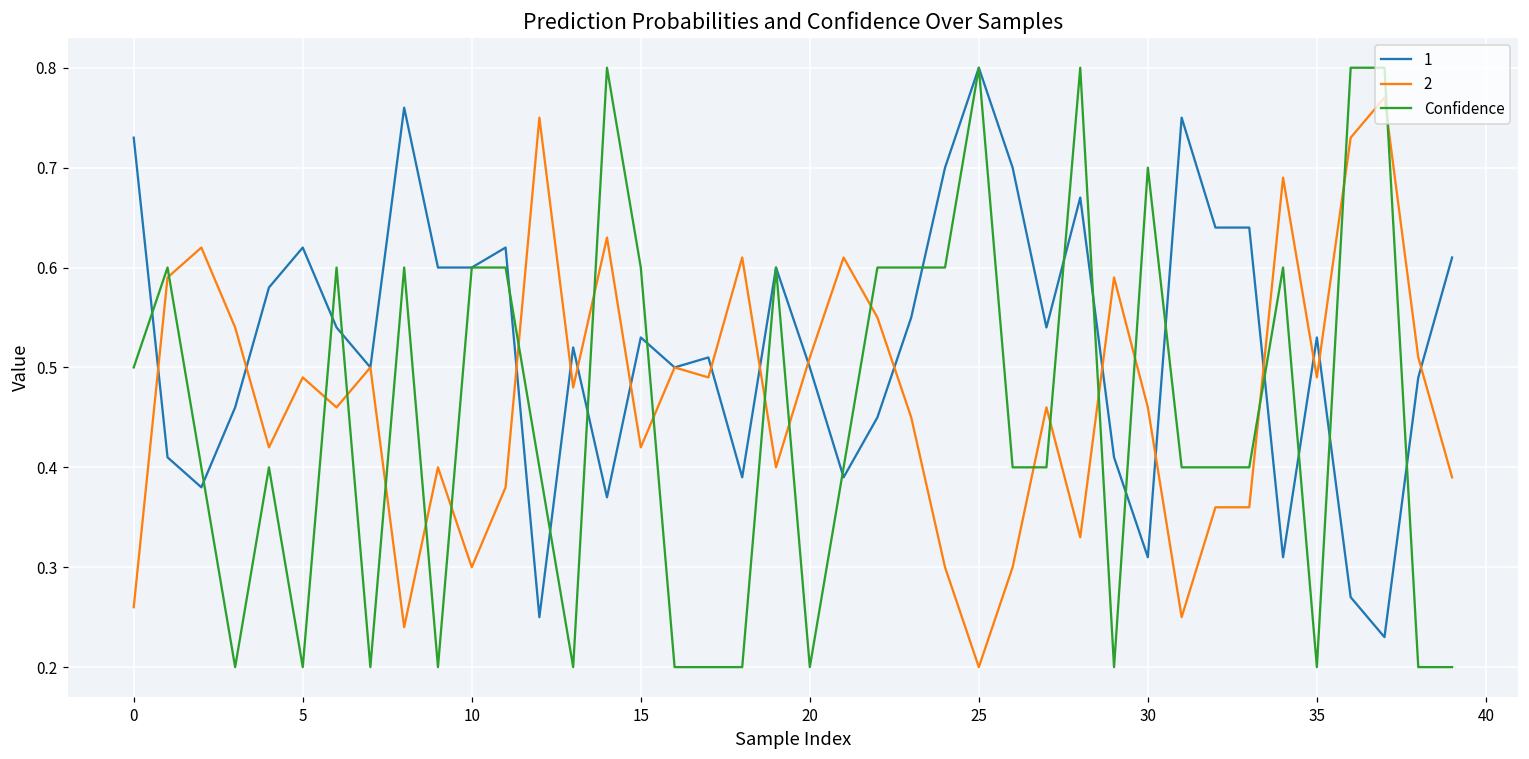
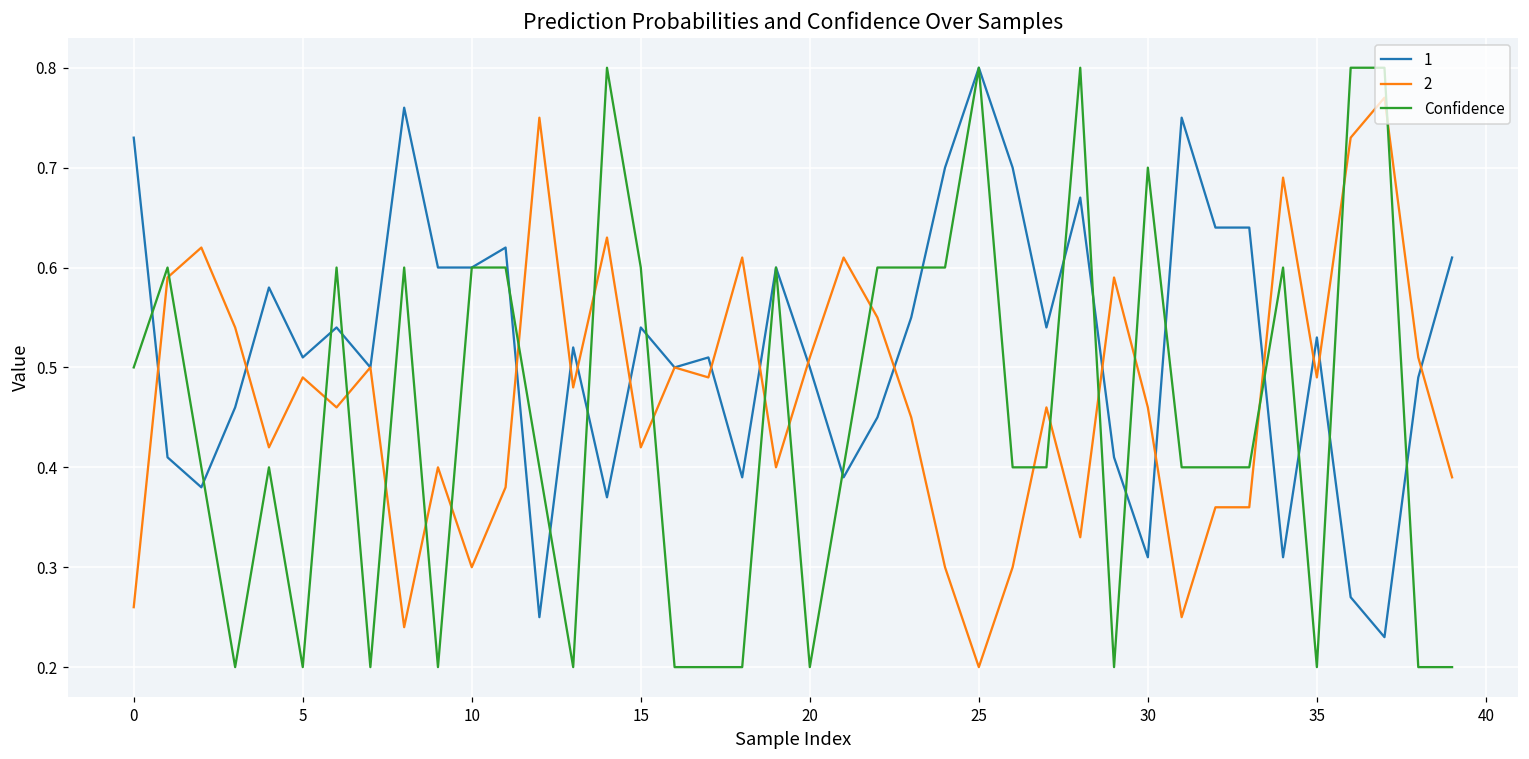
1, 5: 0.62 -> 0.51
1, 15: 0.53 -> 0.54
